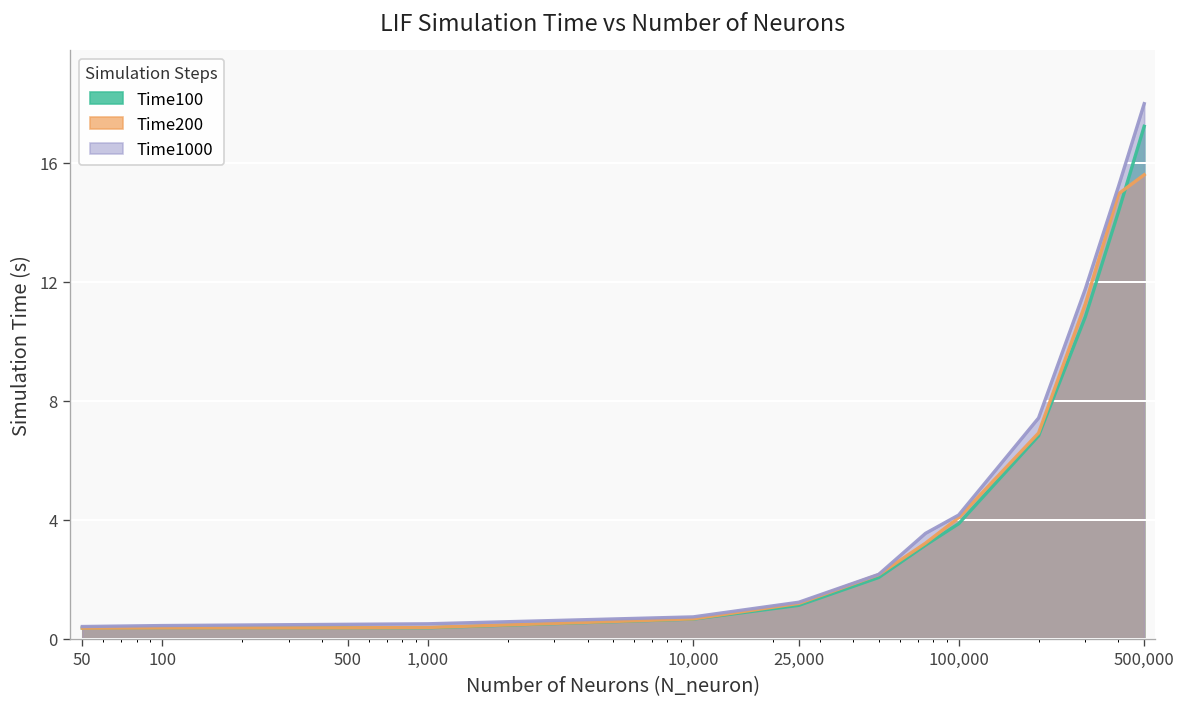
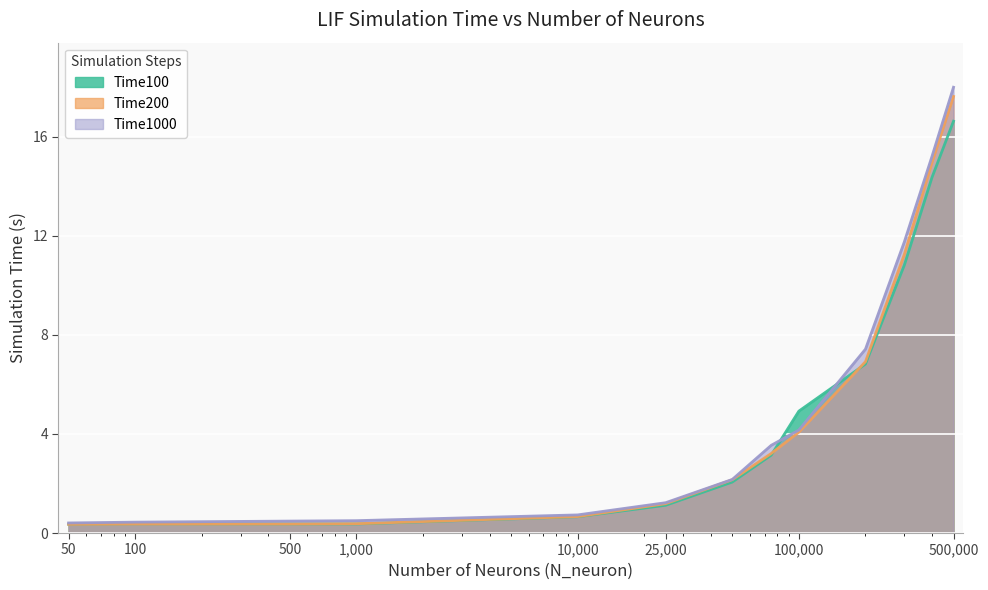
Time100, 100,000: 3.9 -> 4.9
Time100, 500,000: 17.2 -> 16.6
Time200, 500,000: 15.6 -> 17.6
